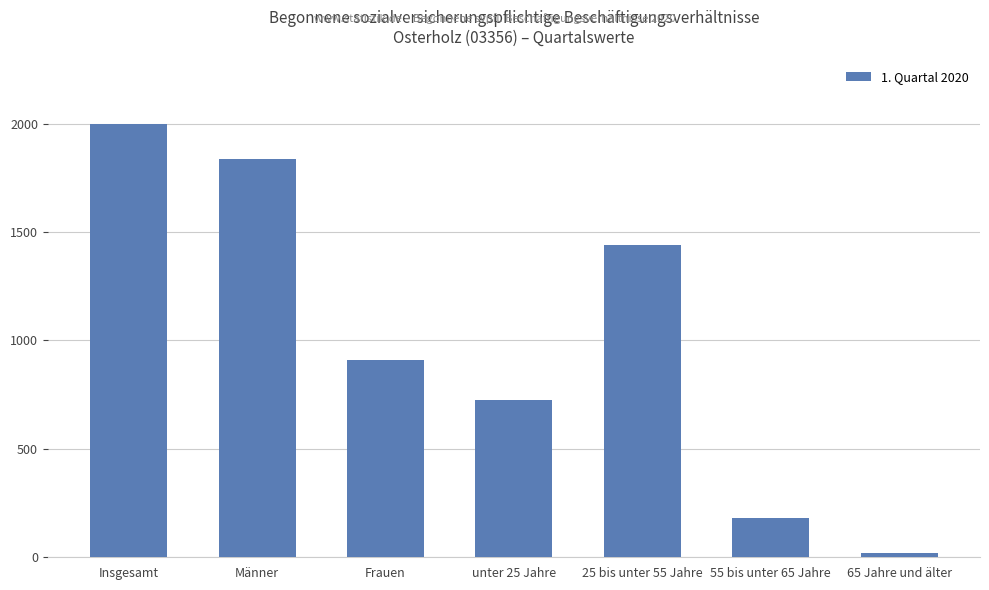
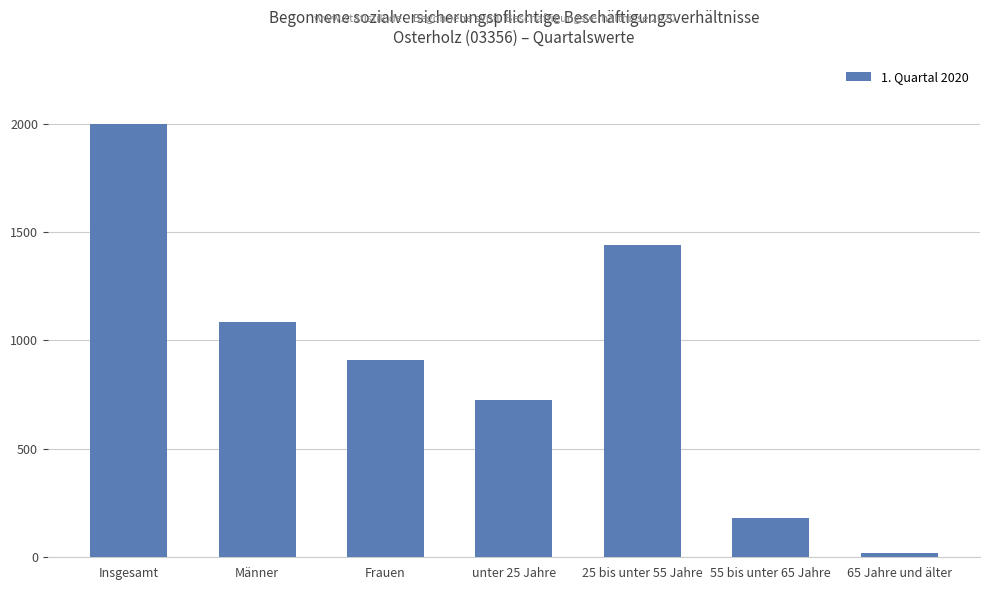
Männer: 1840 -> 1090
